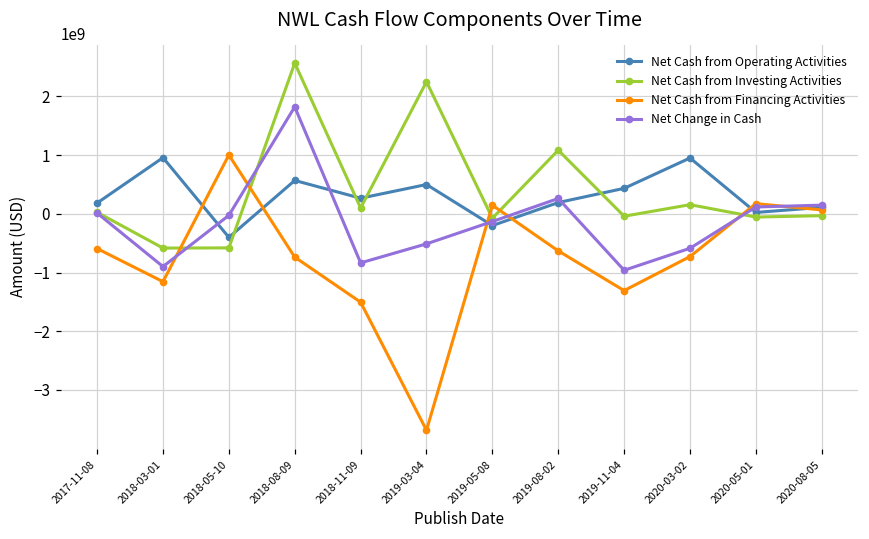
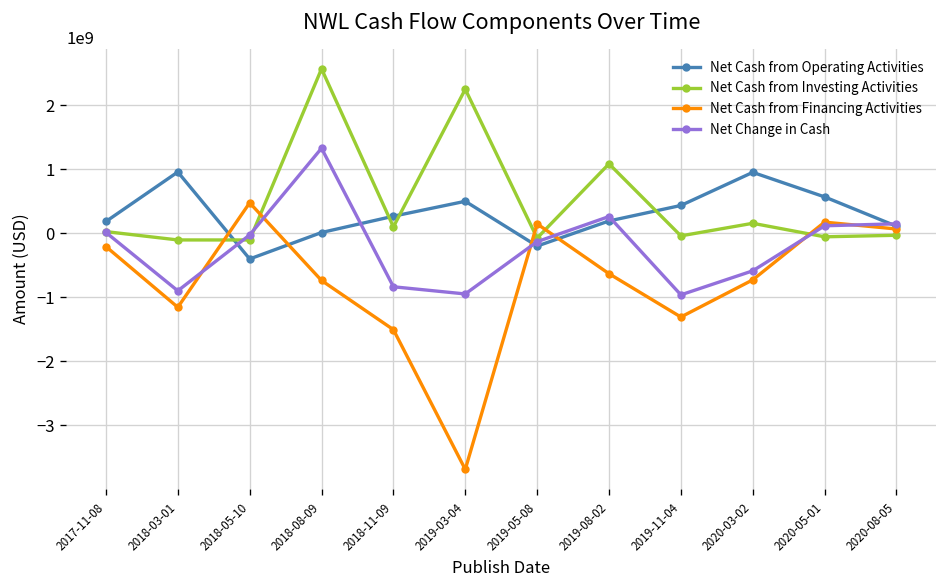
Net Cash from Financing Activities, 2017-11-08: -600000000 -> -200000000
Net Cash from Investing Activities, 2018-03-01: -600000000 -> -100000000
Net Cash from Investing Activities, 2018-05-10: -600000000 -> -100000000
Net Cash from Financing Activities, 2018-05-10: 1000000000 -> 500000000
Net Cash from Operating Activities, 2018-08-09: 600000000 -> 0
Net Change in Cash, 2018-08-09: 1800000000 -> 1300000000
Net Change in Cash, 2019-03-04: -500000000 -> -900000000
Net Cash from Operating Activities, 2020-05-01: 0 -> 600000000
